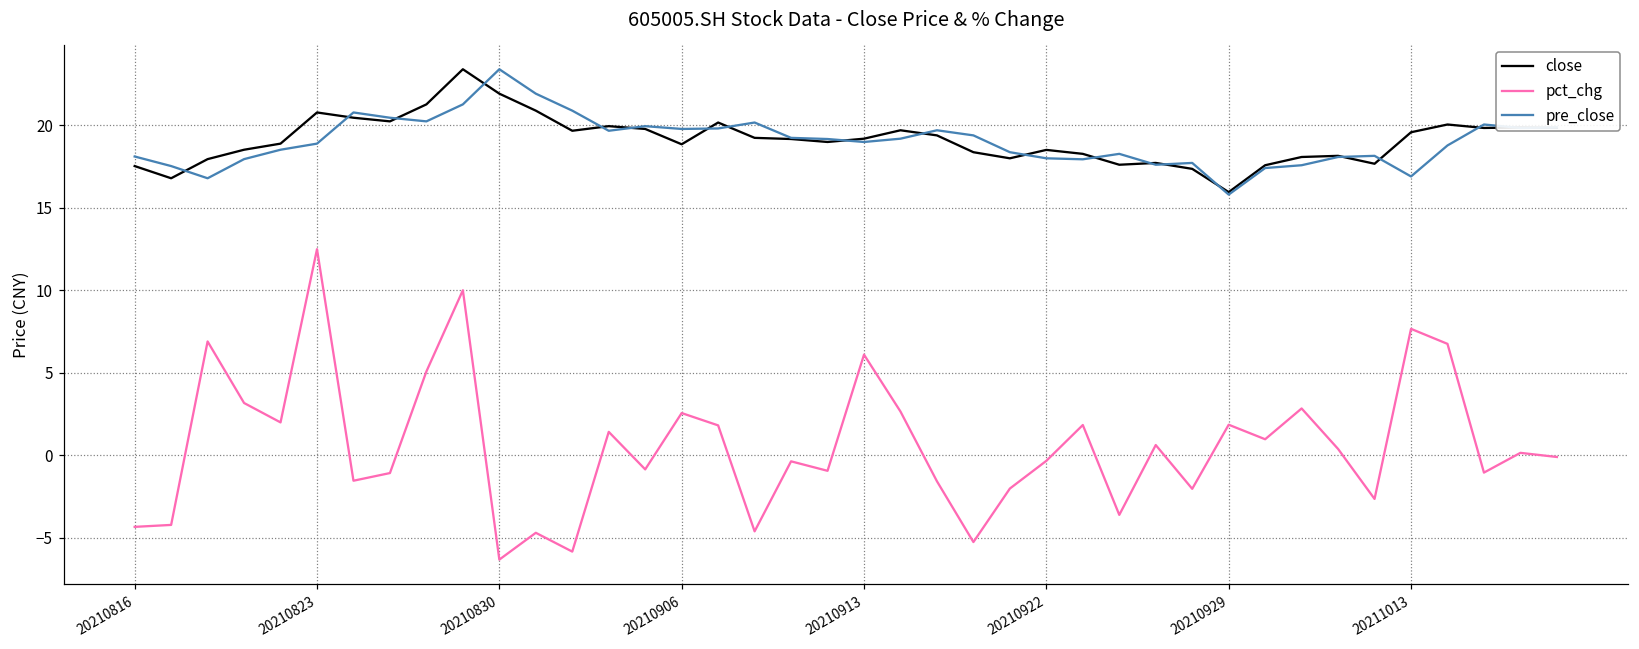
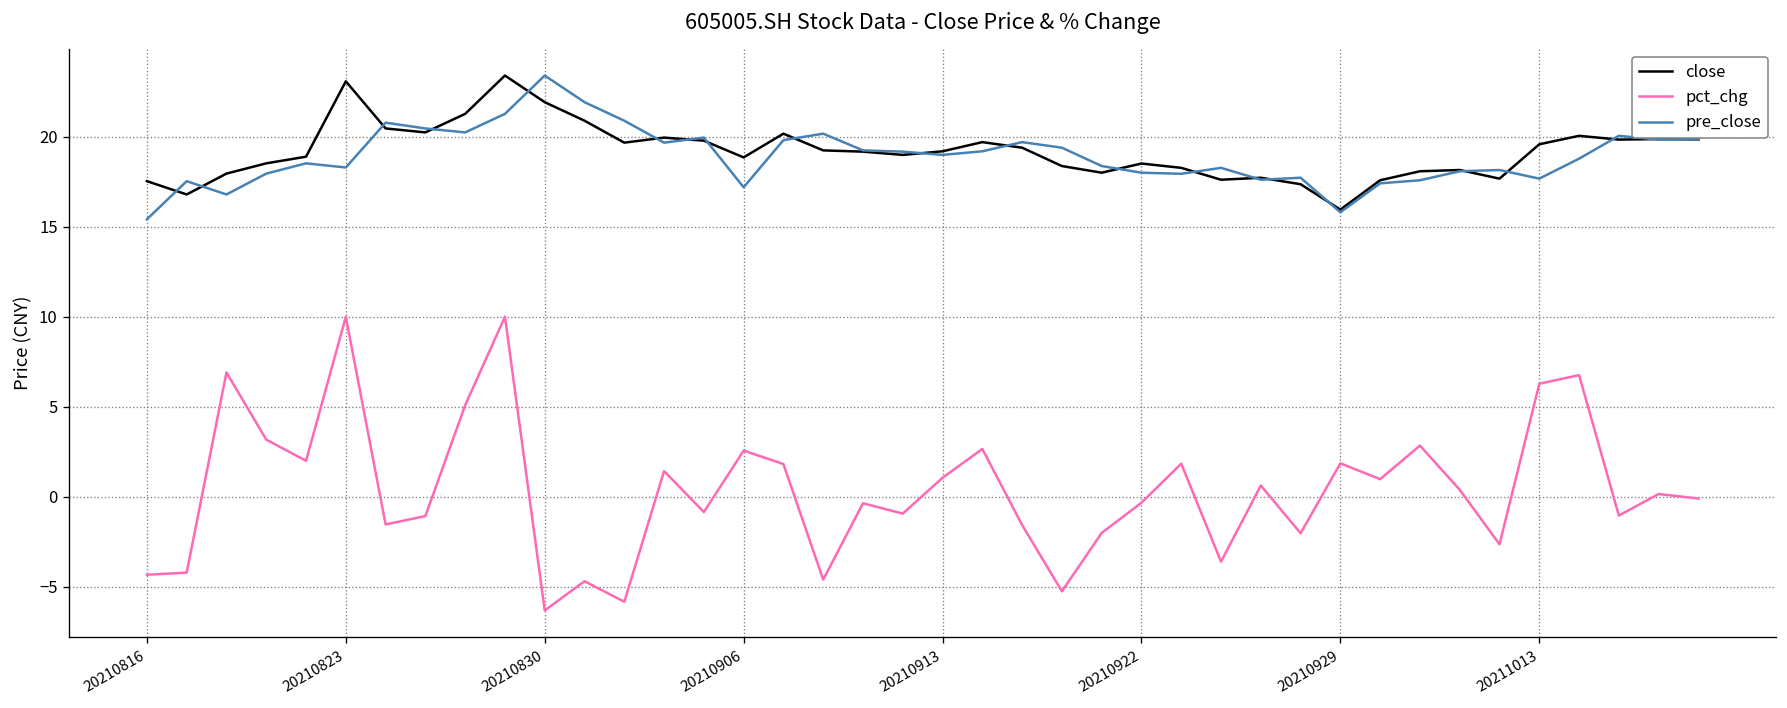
pre_close, 20210816: 18.1 -> 15.4
close, 20210823: 20.8 -> 23.1
pct_chg, 20210823: 12.5 -> 10.0
pre_close, 20210823: 18.9 -> 18.3
pre_close, 20210906: 19.8 -> 17.2
pct_chg, 20210913: 6.1 -> 1.1
pct_chg, 20211013: 7.7 -> 6.3
pre_close, 20211013: 16.9 -> 17.7
